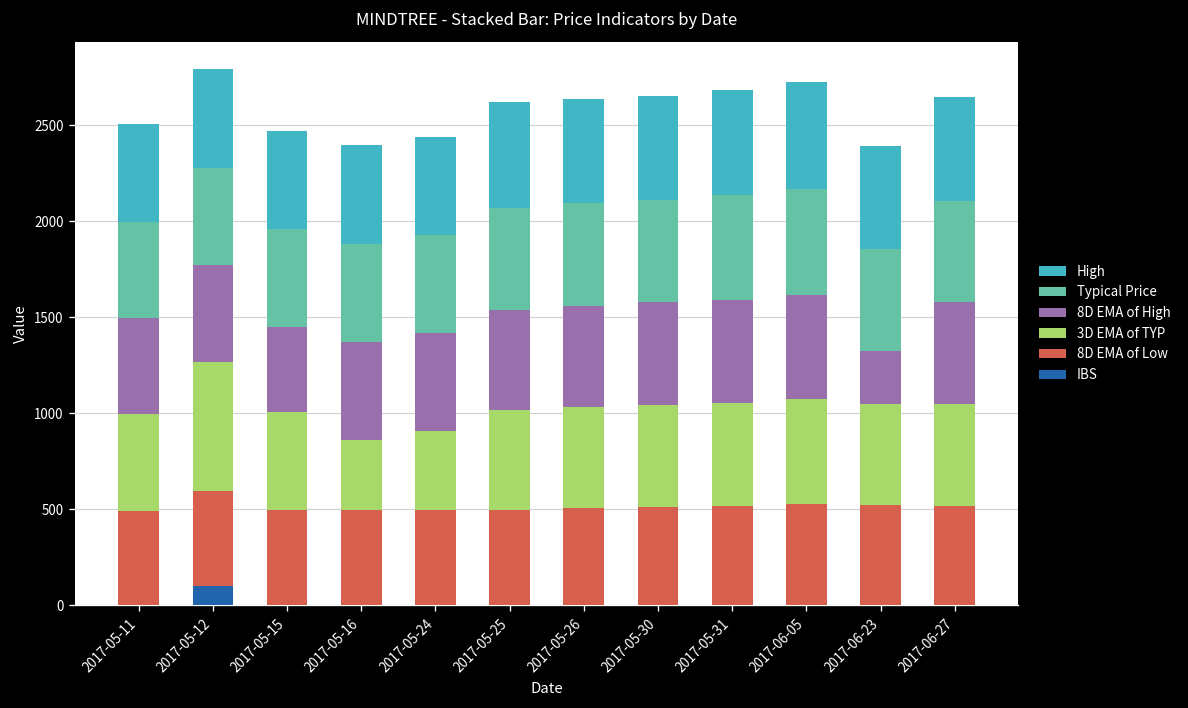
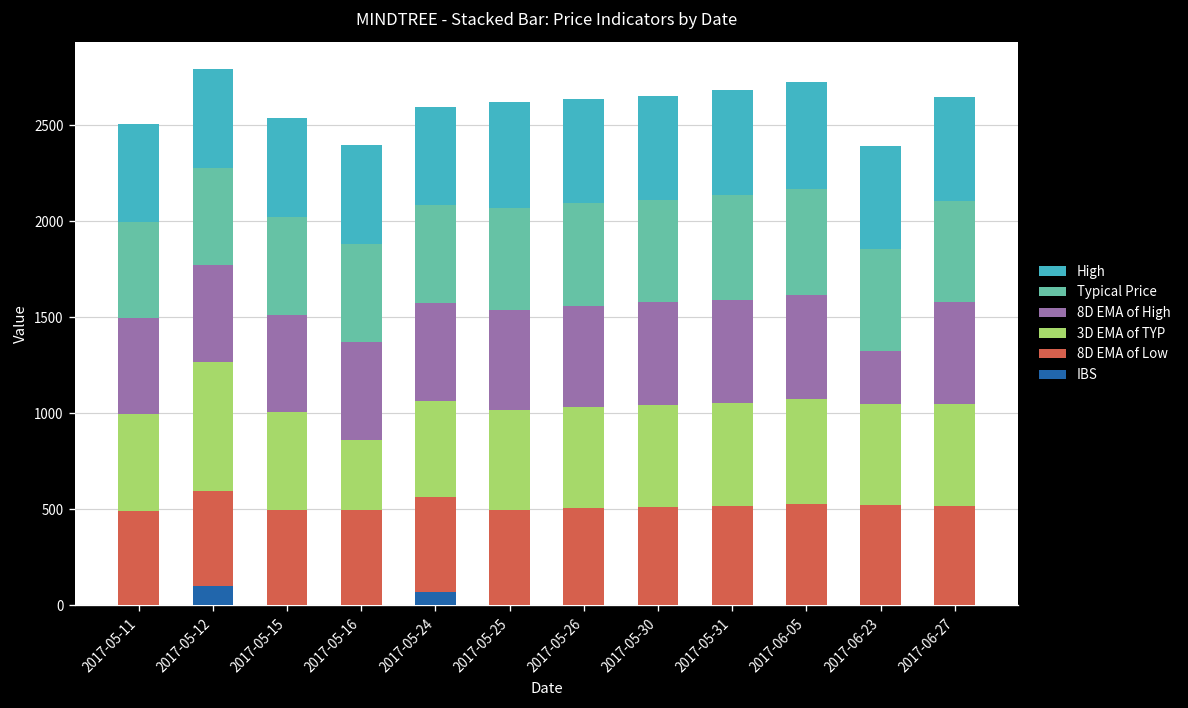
8D EMA of High, 2017-05-15: 440 -> 510
IBS, 2017-05-24: 0 -> 70
3D EMA of TYP, 2017-05-24: 410 -> 500
